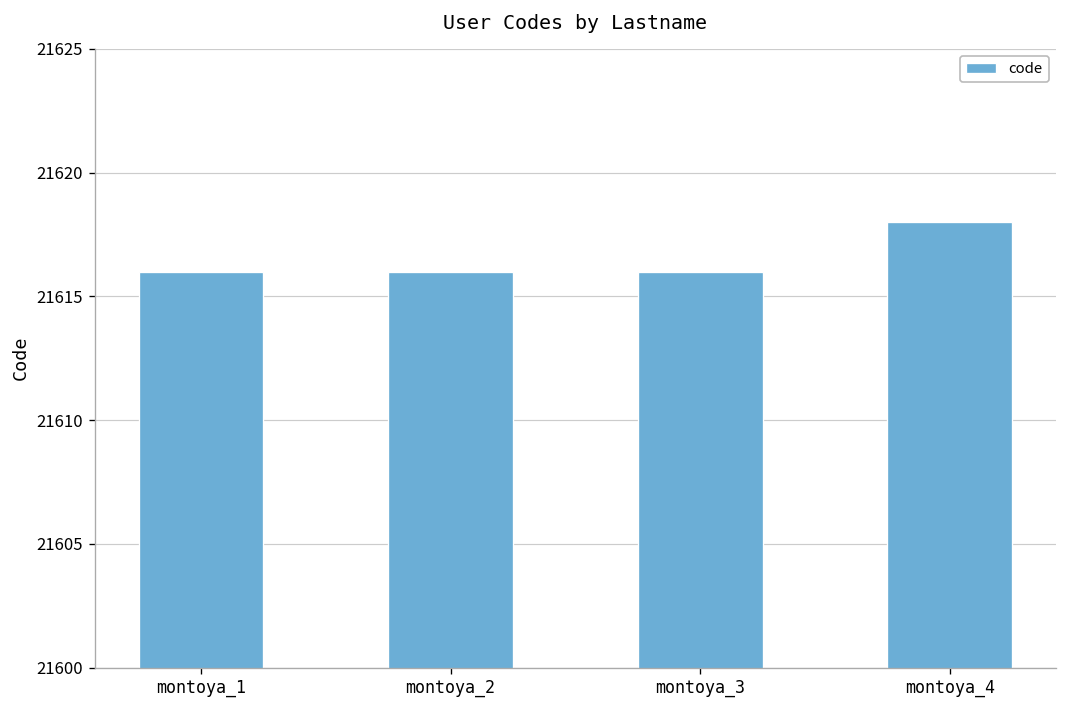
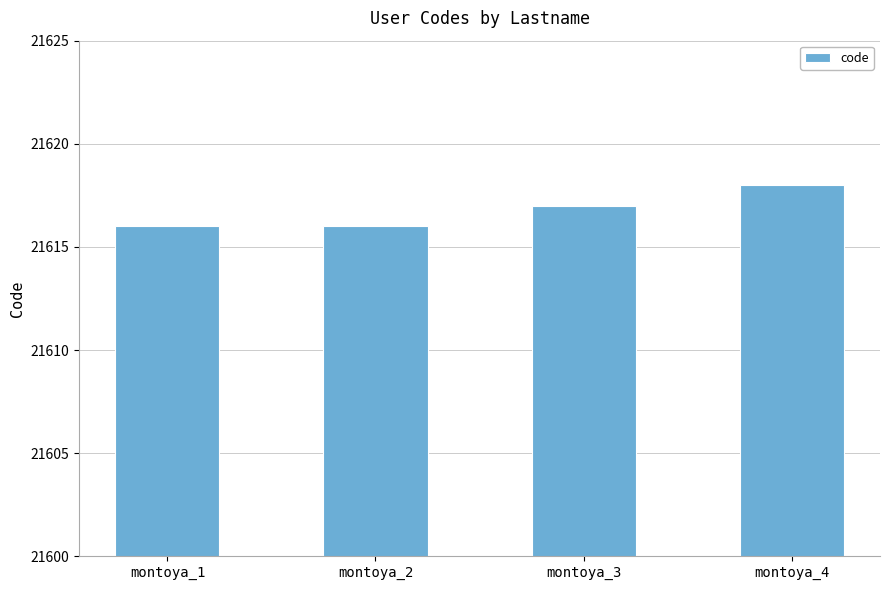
montoya_3: 21616 -> 21617
